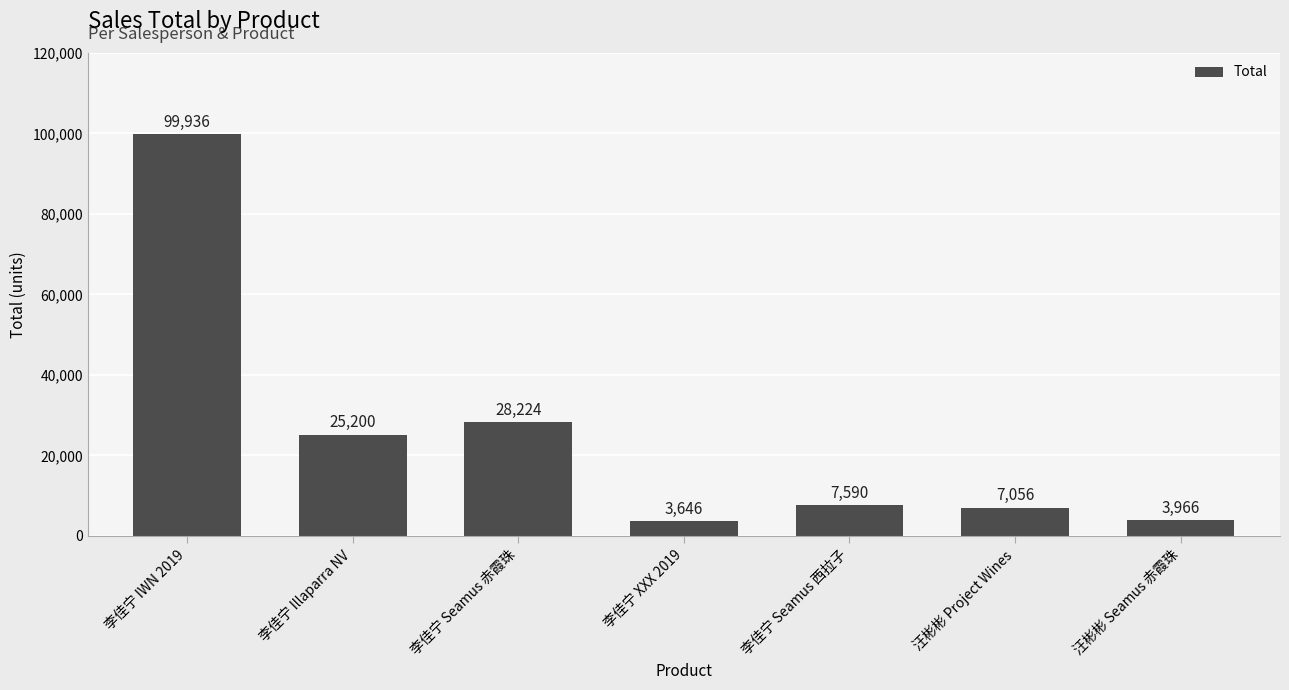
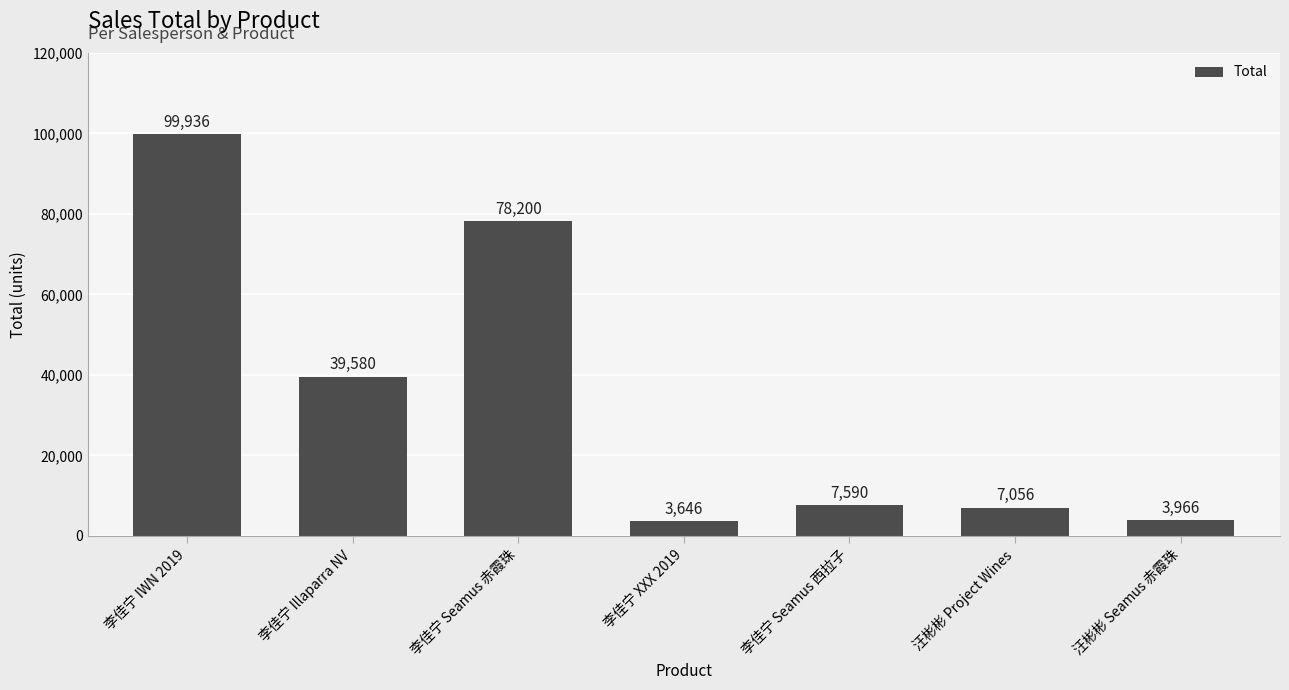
李佳宁 Illaparra NV: 25,200 -> 39,580
李佳宁 Seamus 赤霞珠: 28,224 -> 78,200
